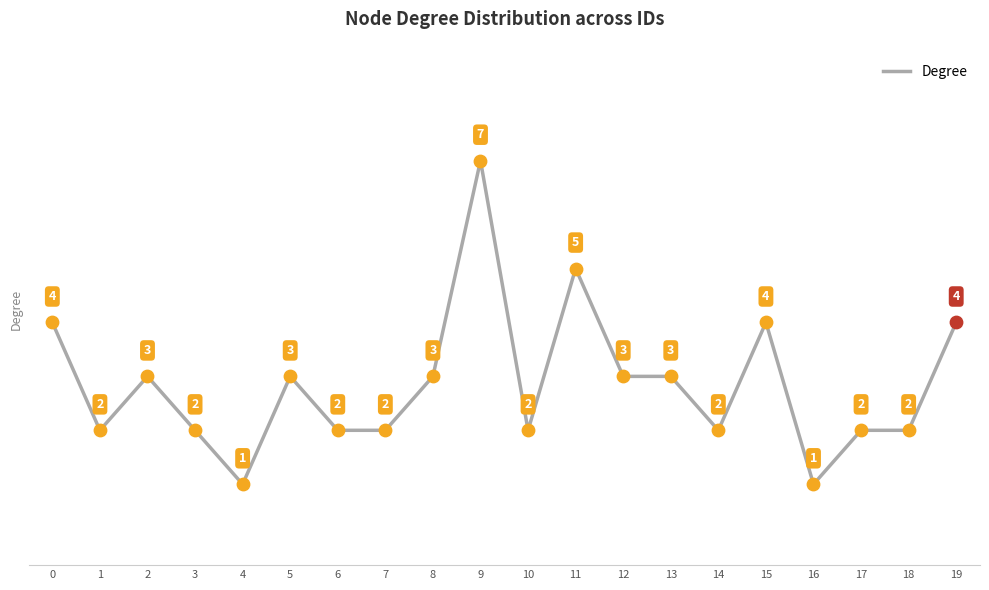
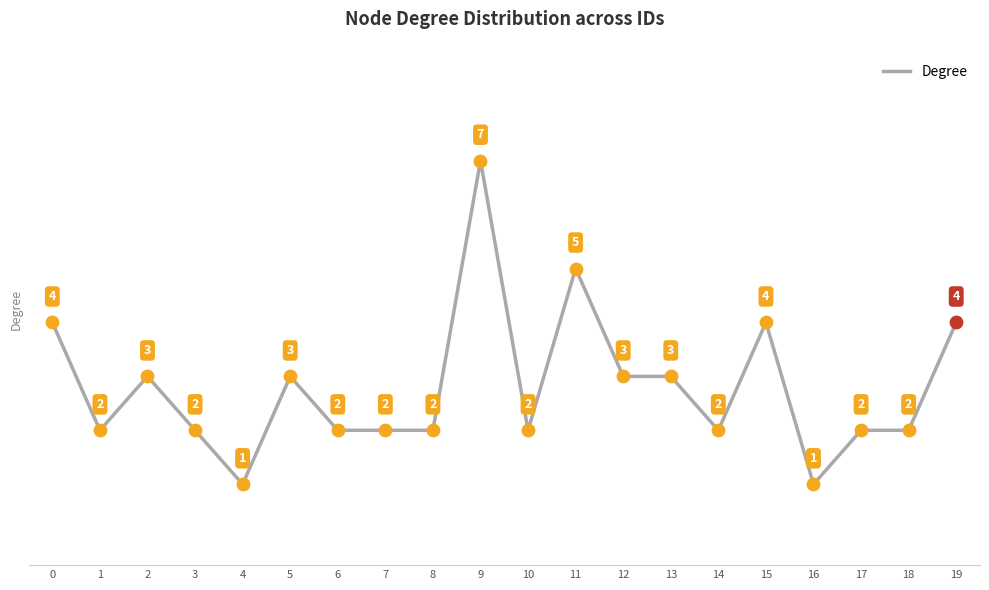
Degree, 8: 3 -> 2
